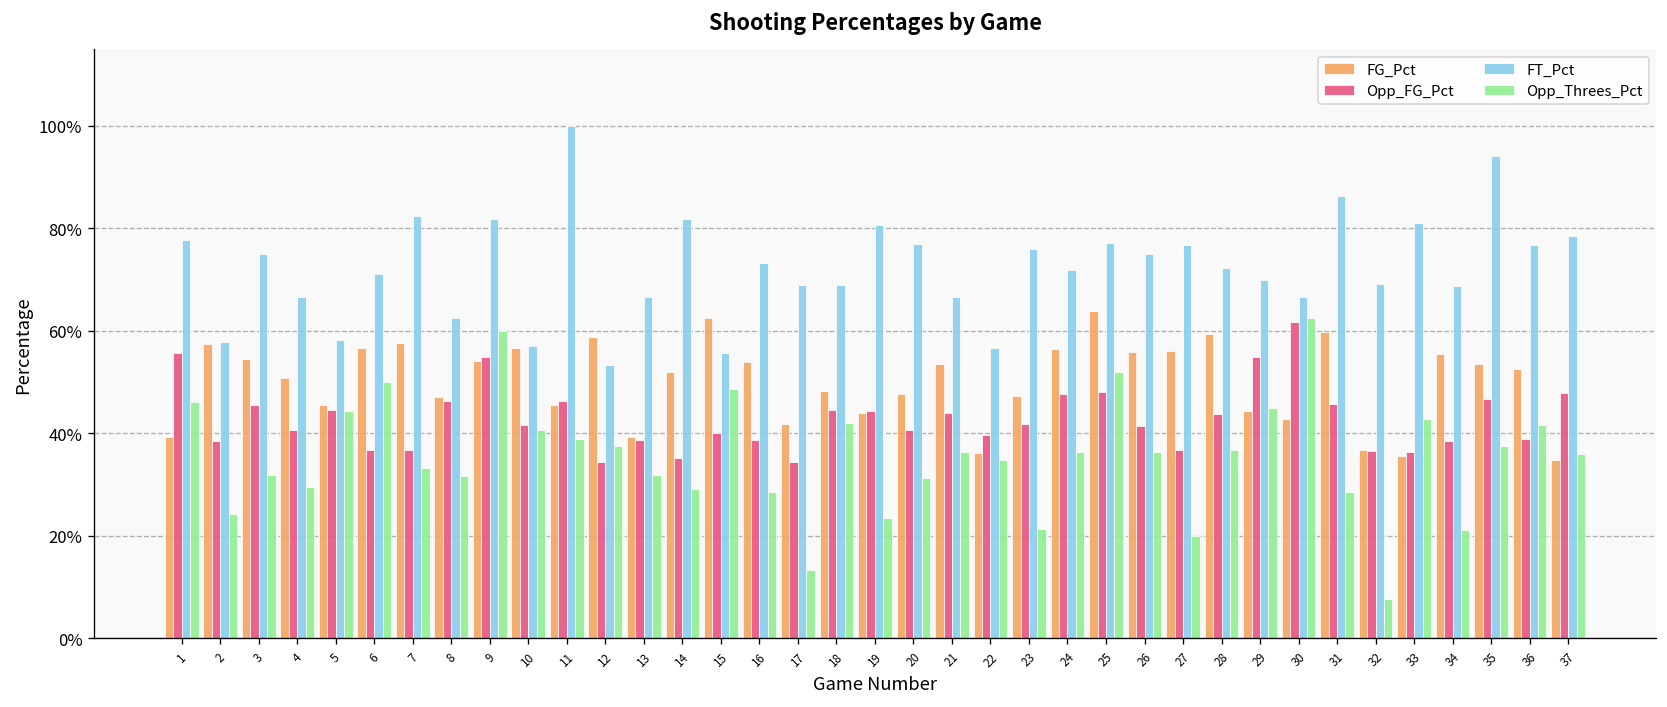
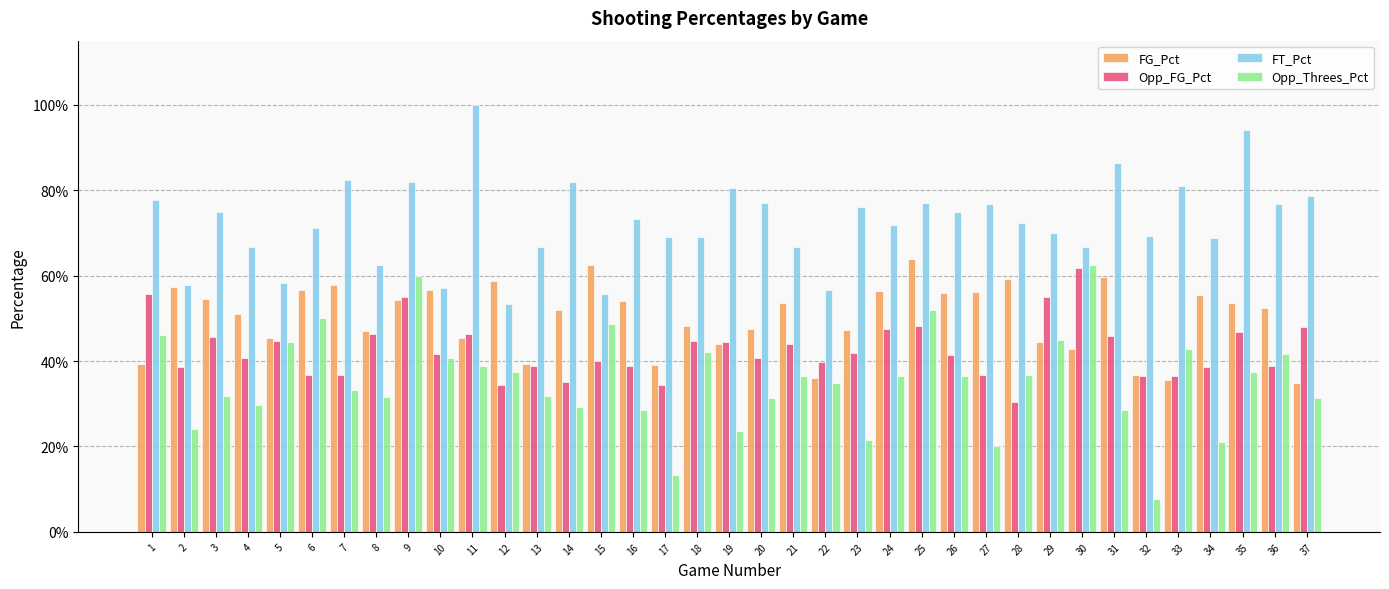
FG_Pct, 17: 42% -> 39%
Opp_FG_Pct, 28: 44% -> 30%
Opp_Threes_Pct, 37: 36% -> 31%
